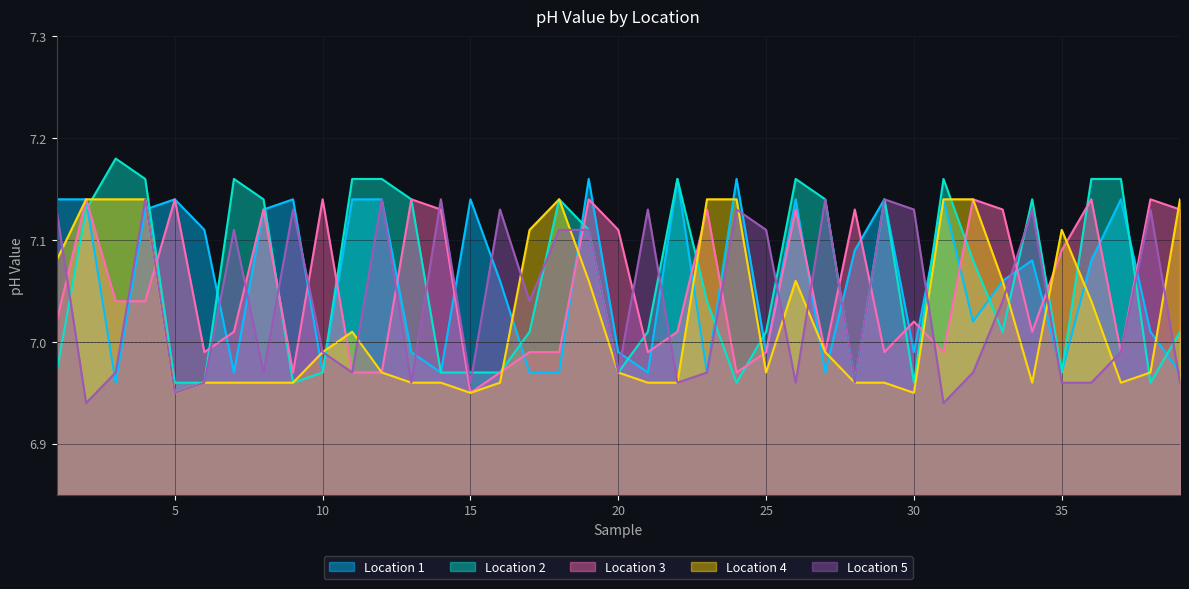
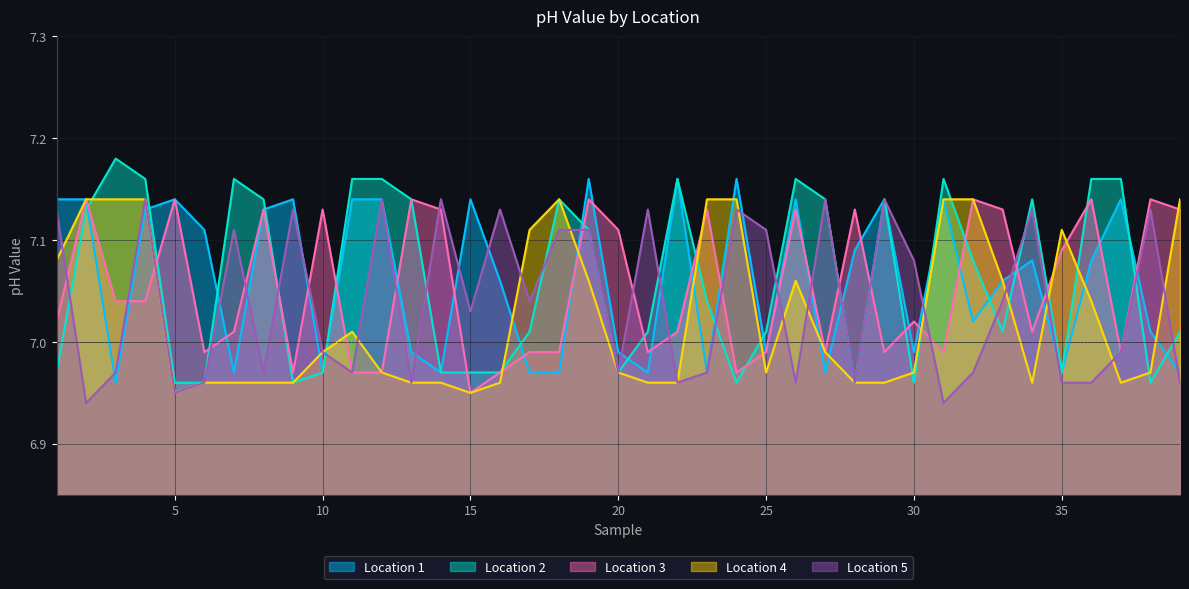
Location 3, 10: 7.14 -> 7.13
Location 5, 15: 6.96 -> 7.03
Location 4, 30: 6.95 -> 6.97
Location 5, 30: 7.13 -> 7.08
